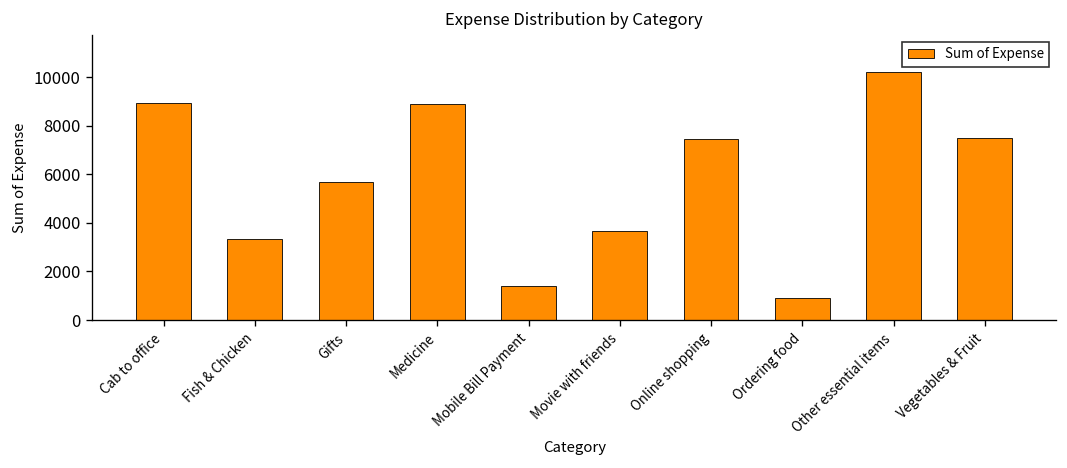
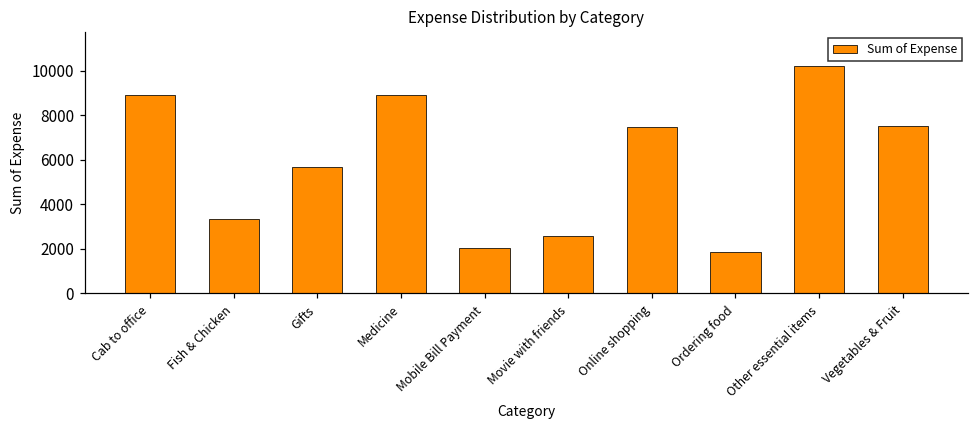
Mobile Bill Payment: 1400 -> 2100
Movie with friends: 3700 -> 2600
Ordering food: 900 -> 1900
